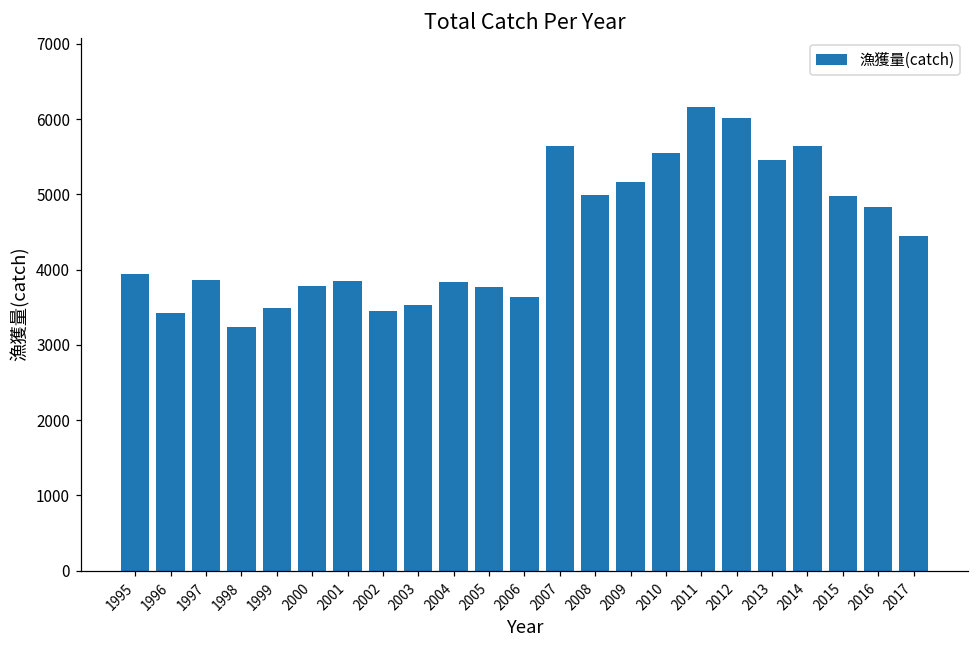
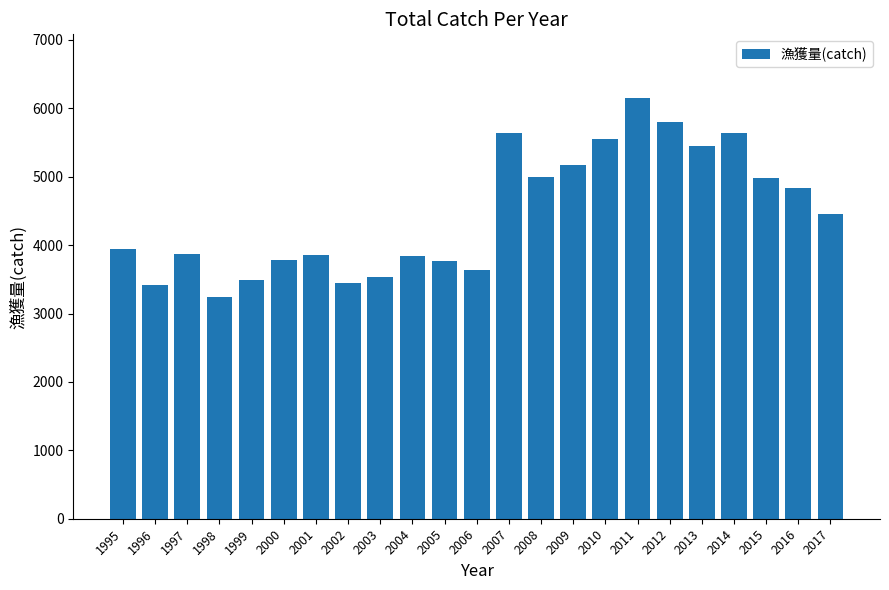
2012: 6000 -> 5800
